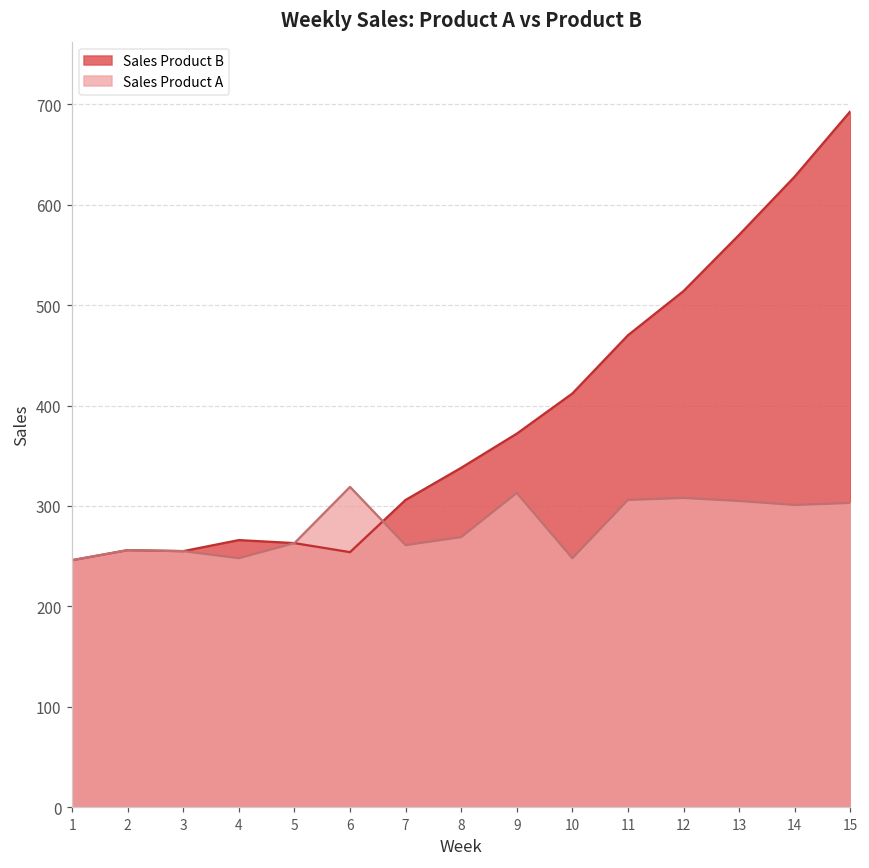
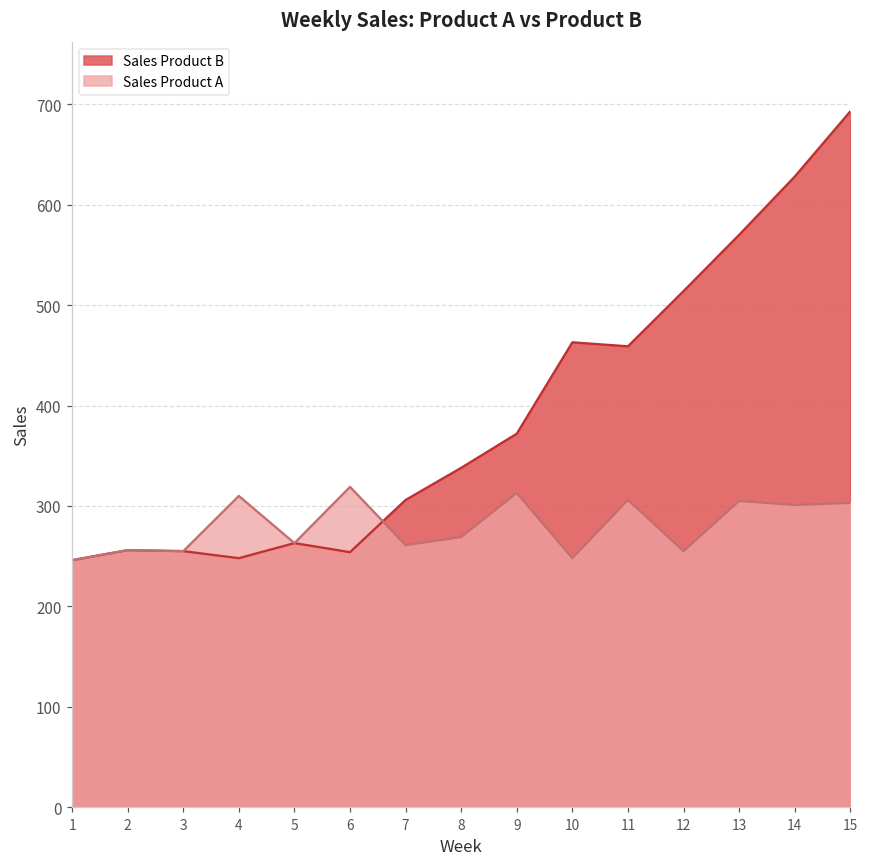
Sales Product B, 4: 270 -> 250
Sales Product A, 4: 250 -> 310
Sales Product B, 10: 410 -> 460
Sales Product B, 11: 470 -> 460
Sales Product A, 12: 310 -> 260
